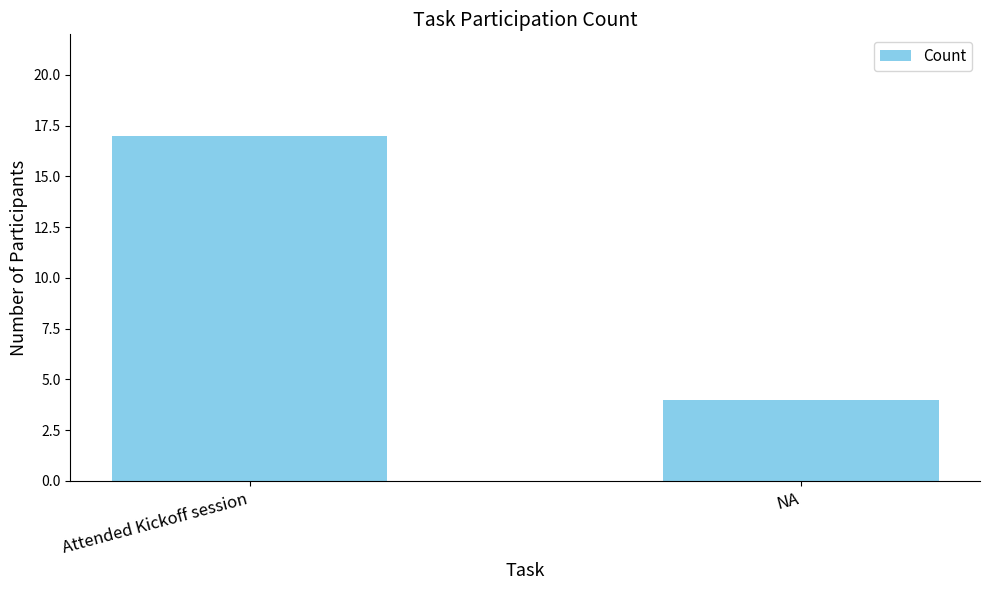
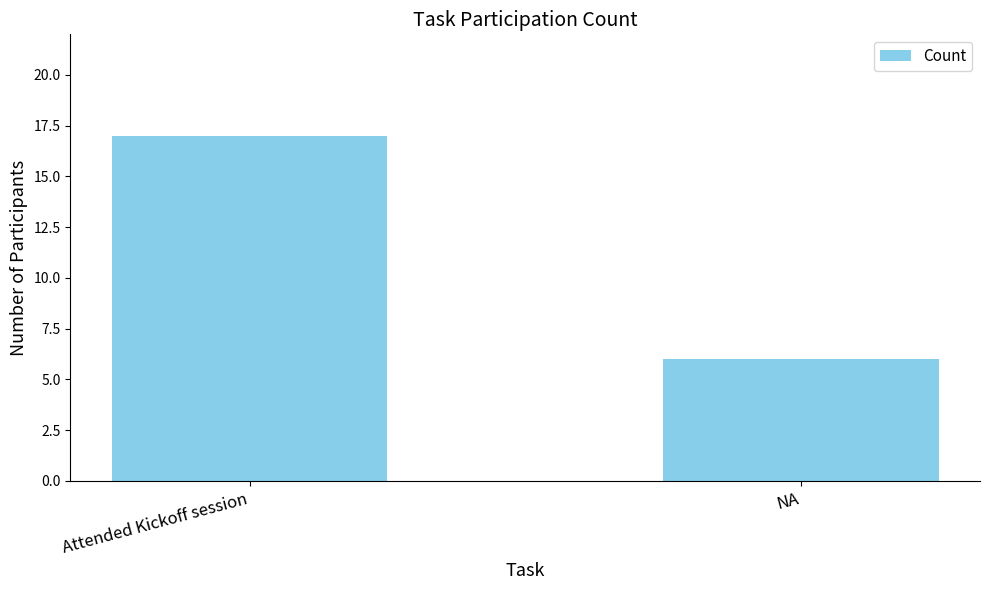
NA: 4 -> 6
